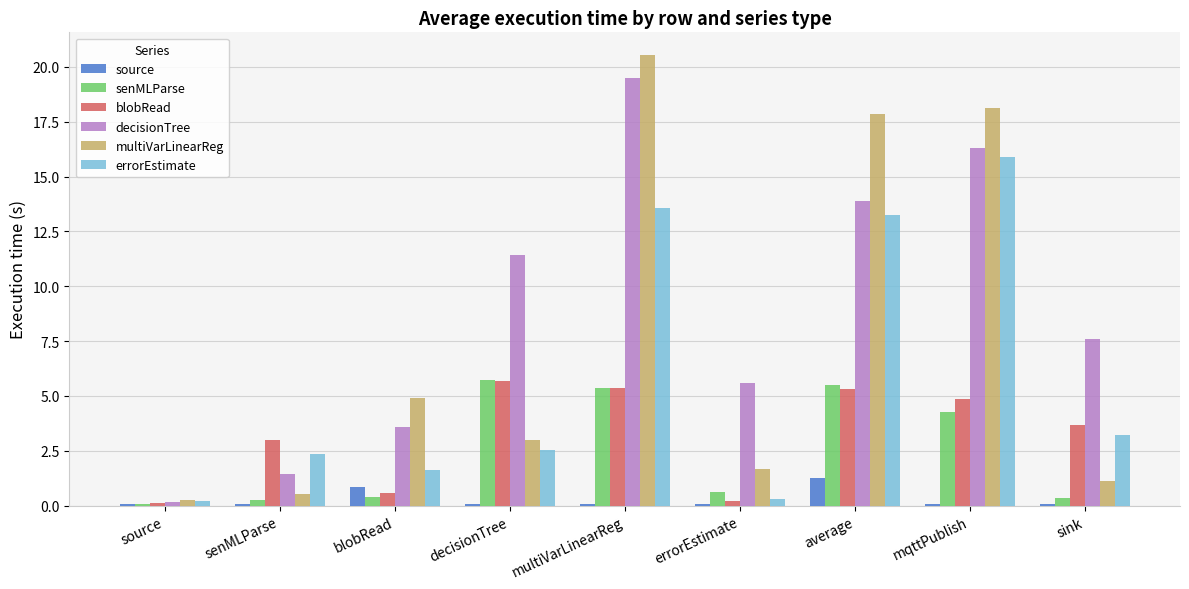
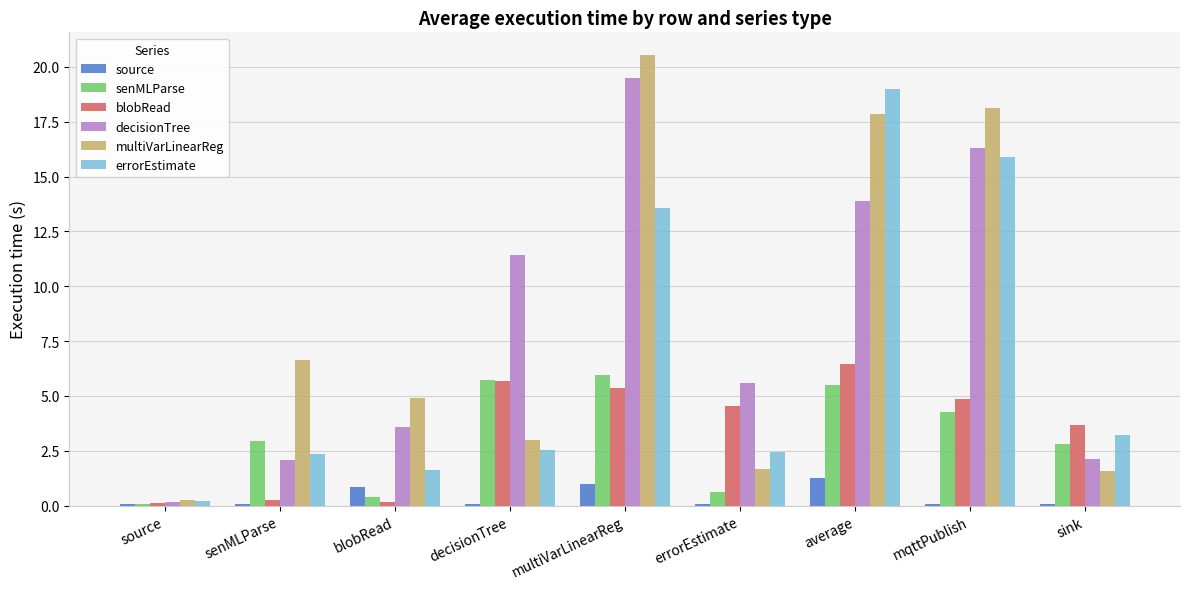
senMLParse, senMLParse: 0.2 -> 2.9
blobRead, senMLParse: 3.0 -> 0.3
decisionTree, senMLParse: 1.4 -> 2.1
multiVarLinearReg, senMLParse: 0.5 -> 6.6
blobRead, blobRead: 0.6 -> 0.2
source, multiVarLinearReg: 0.1 -> 1.0
senMLParse, multiVarLinearReg: 5.4 -> 5.9
blobRead, errorEstimate: 0.2 -> 4.6
errorEstimate, errorEstimate: 0.3 -> 2.5
blobRead, average: 5.3 -> 6.4
errorEstimate, average: 13.3 -> 19.0
senMLParse, sink: 0.3 -> 2.8
decisionTree, sink: 7.6 -> 2.1
multiVarLinearReg, sink: 1.1 -> 1.6
